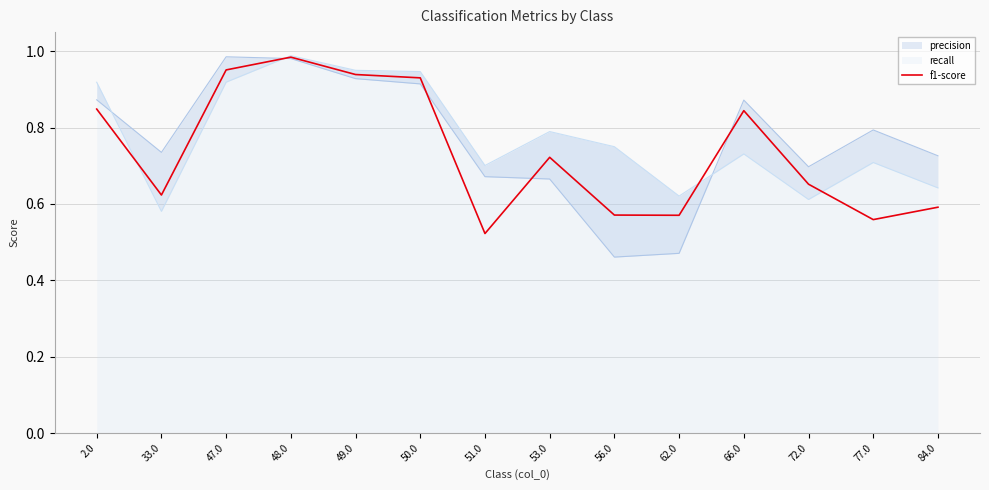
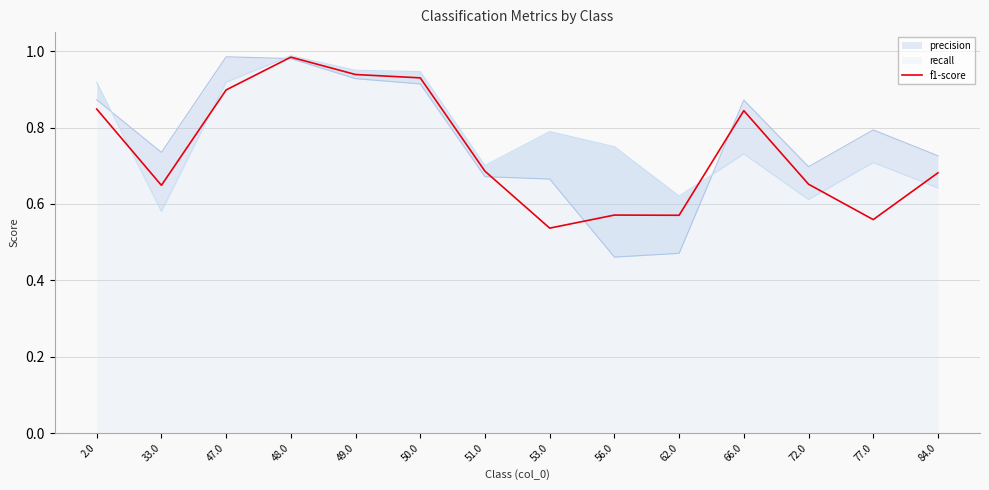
f1-score, 33.0: 0.62 -> 0.65
f1-score, 47.0: 0.95 -> 0.90
f1-score, 51.0: 0.52 -> 0.69
f1-score, 53.0: 0.72 -> 0.54
f1-score, 84.0: 0.59 -> 0.68
